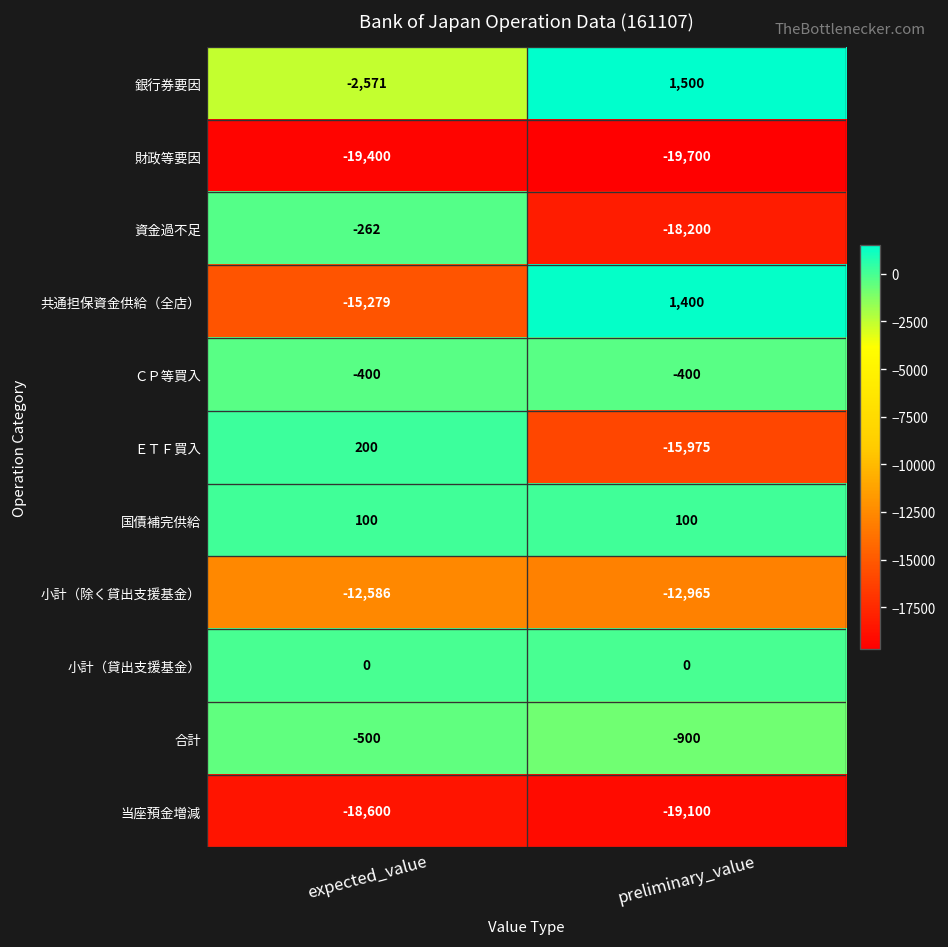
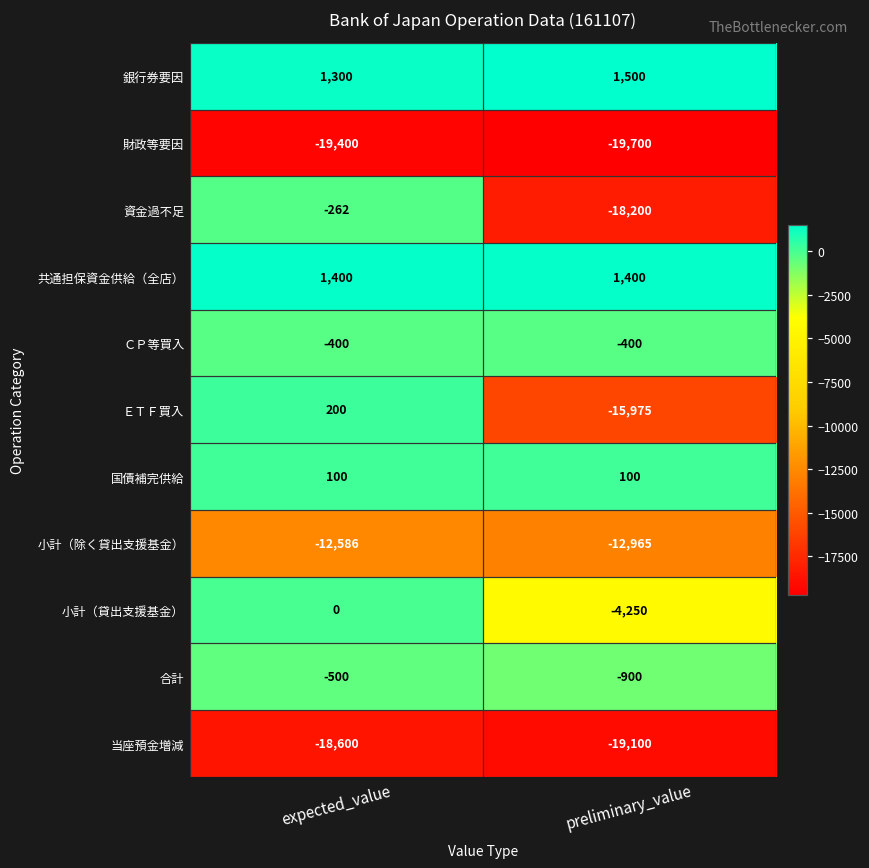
銀行券要因, expected_value: -2,571 -> 1,300
共通担保資金供給（全店）, expected_value: -15,279 -> 1,400
小計（貸出支援基金）, preliminary_value: 0 -> -4,250
